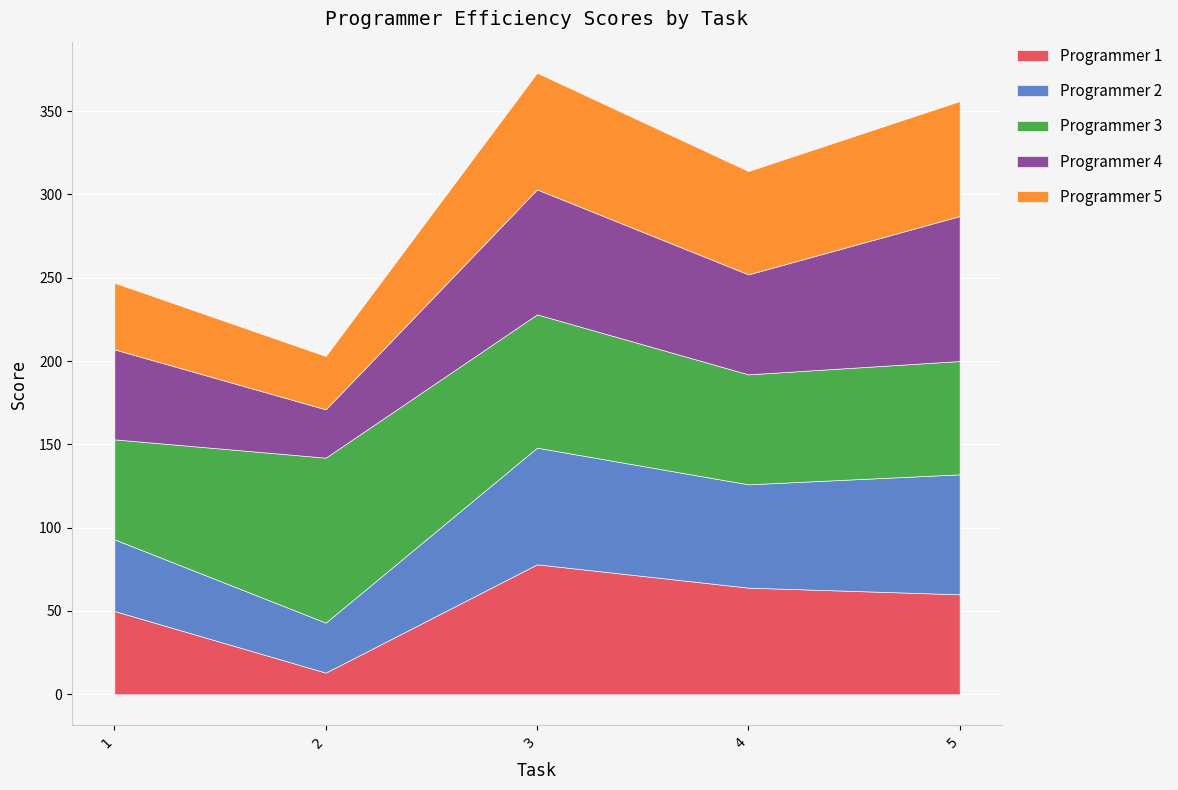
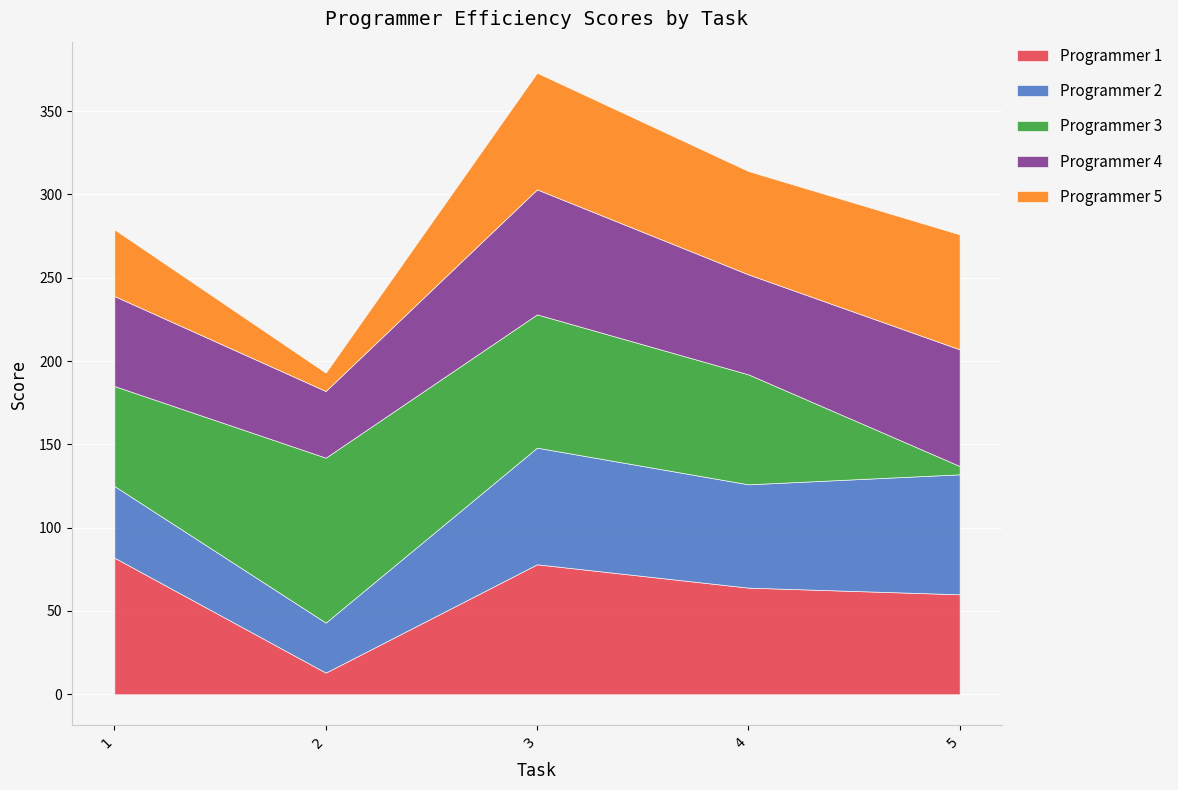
Programmer 1, 1: 50 -> 82
Programmer 4, 2: 29 -> 40
Programmer 5, 2: 32 -> 11
Programmer 3, 5: 68 -> 5
Programmer 4, 5: 87 -> 70
